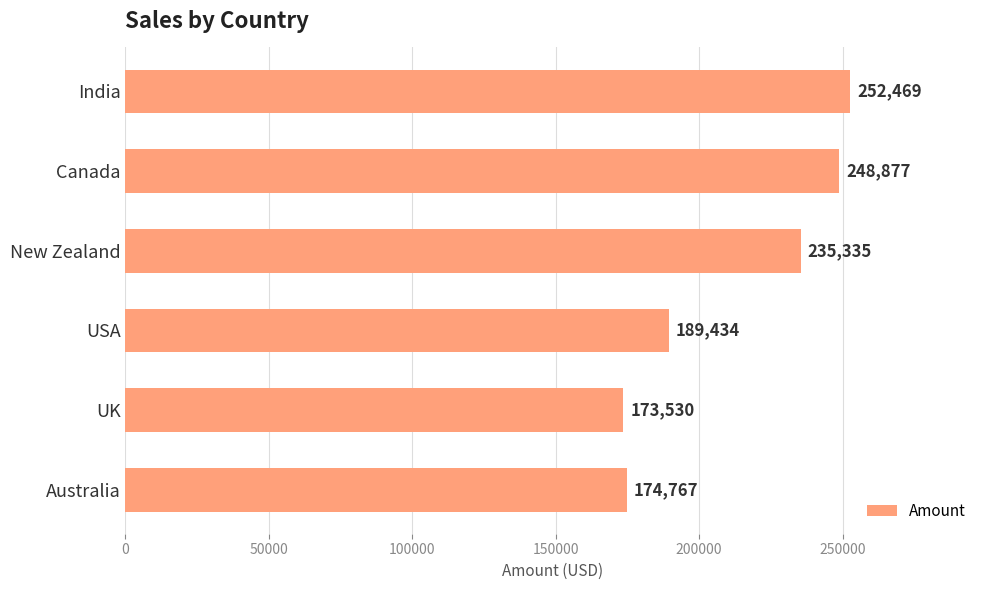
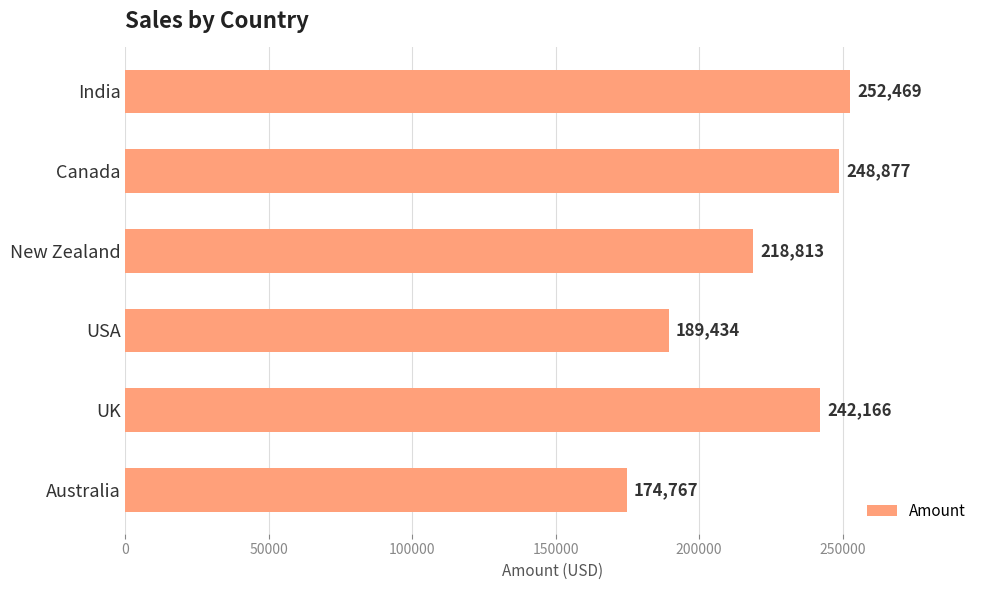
New Zealand: 235,335 -> 218,813
UK: 173,530 -> 242,166
